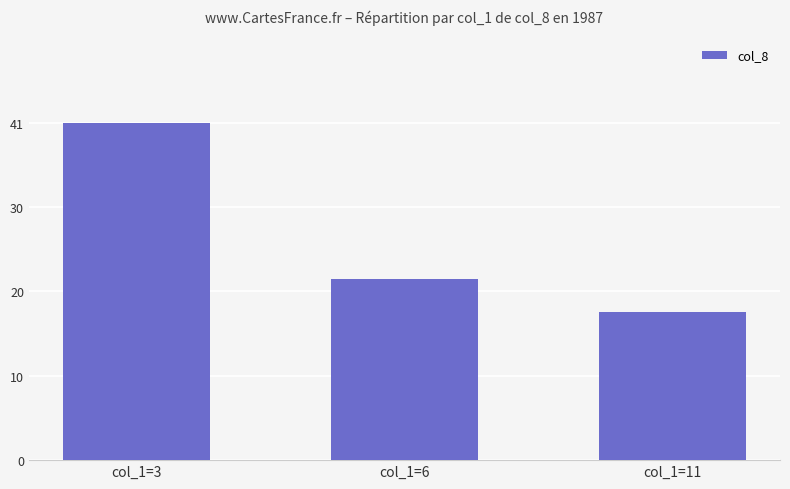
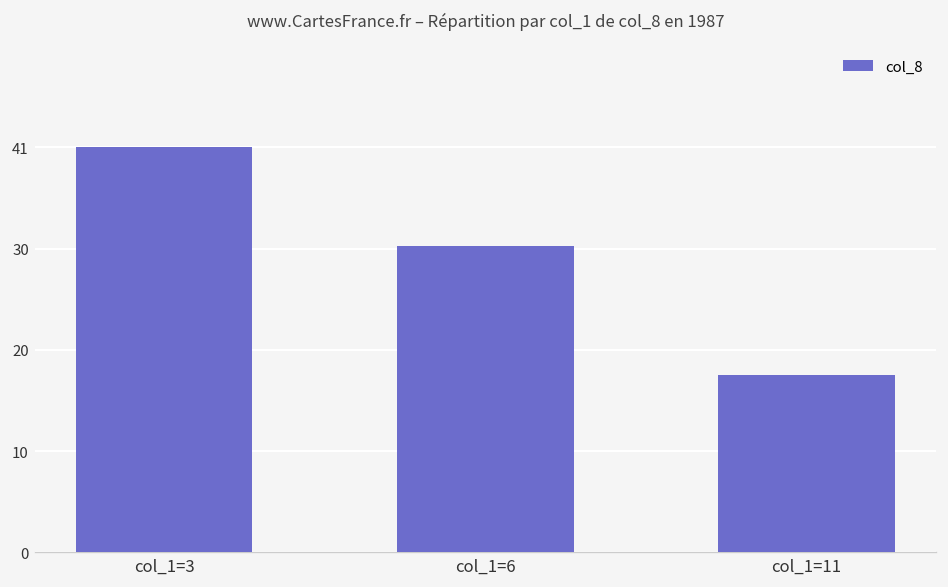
col_1=6: 22 -> 31
